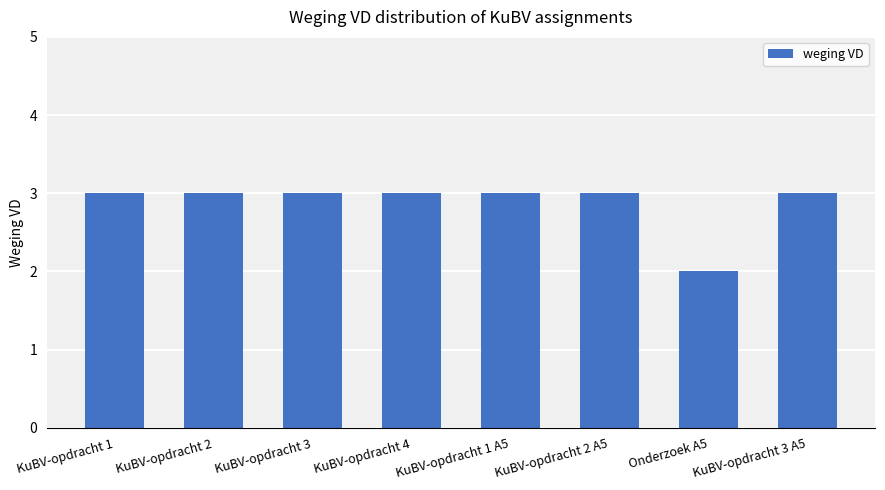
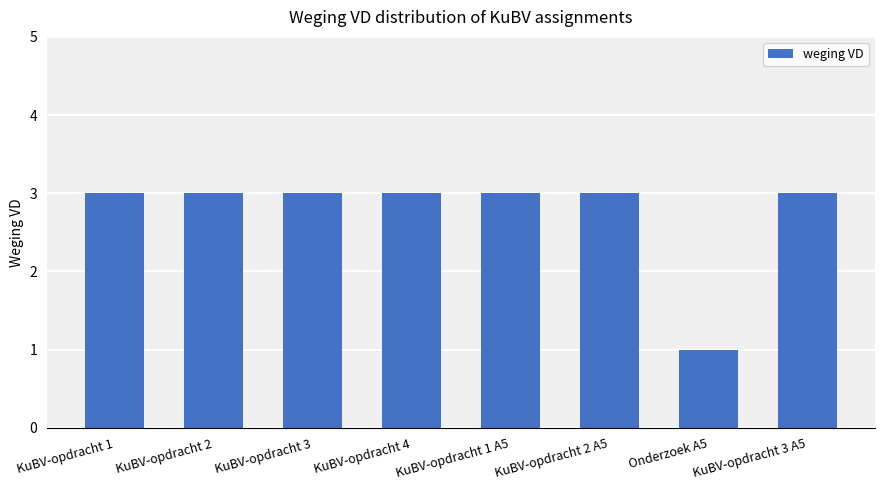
Onderzoek A5: 2 -> 1
